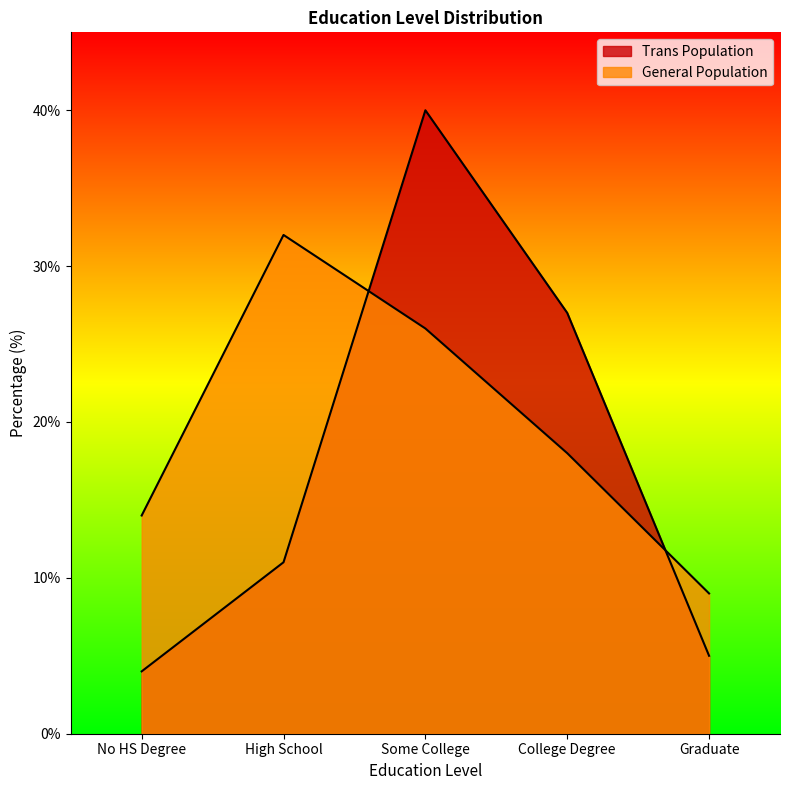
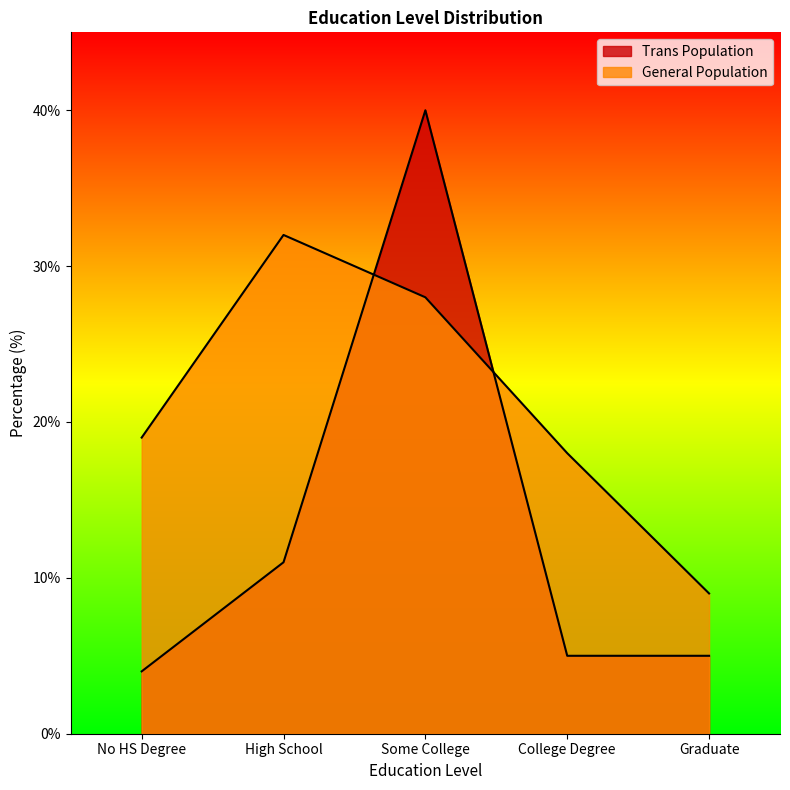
General Population, No HS Degree: 14% -> 19%
General Population, Some College: 26% -> 28%
Trans Population, College Degree: 27% -> 5%
